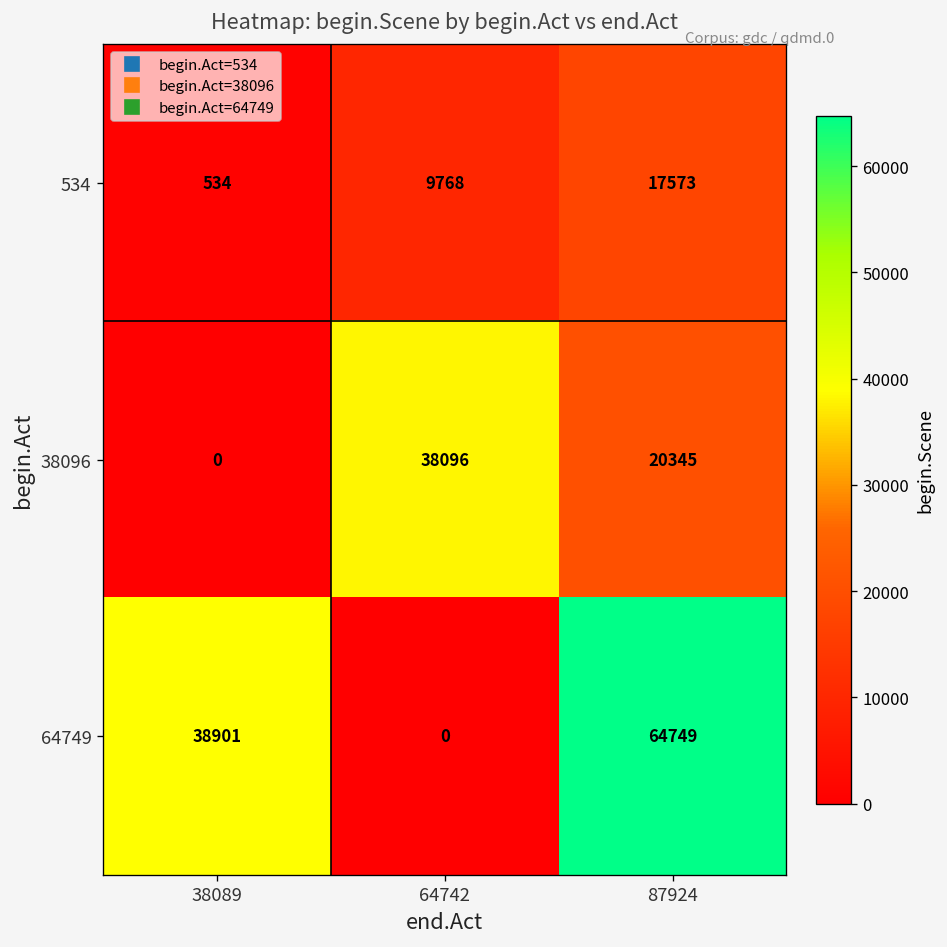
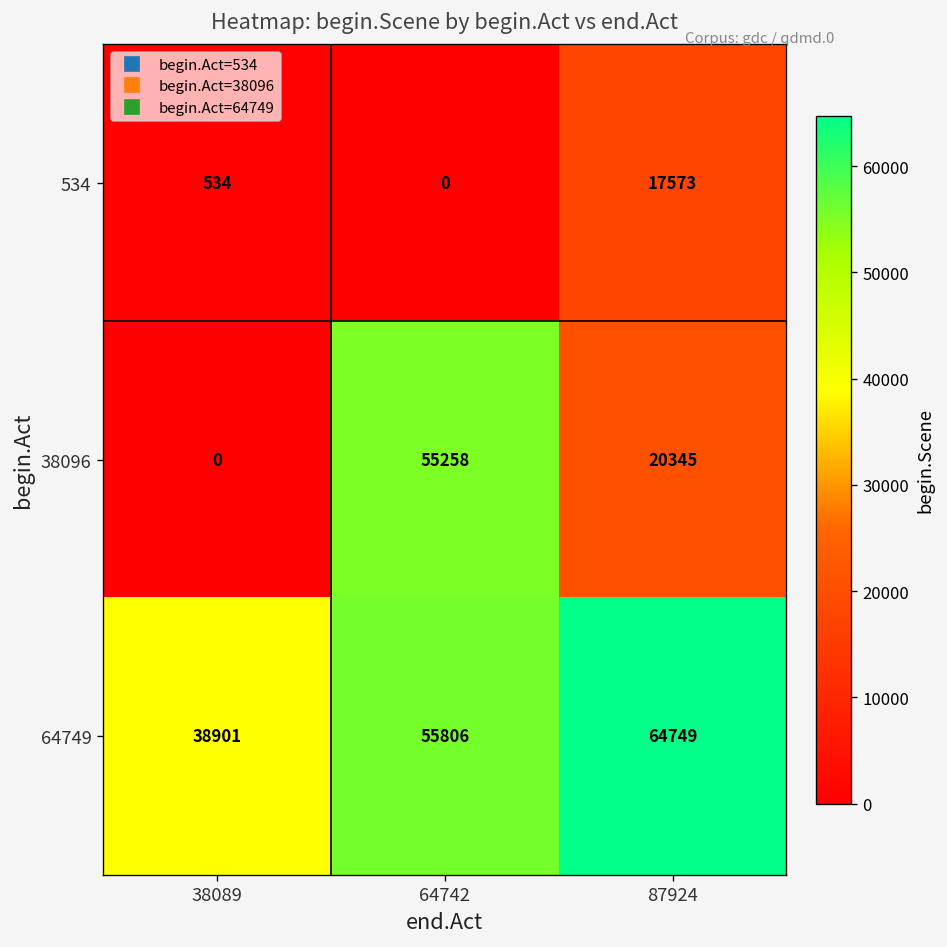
534, 64742: 9768 -> 0
38096, 64742: 38096 -> 55258
64749, 64742: 0 -> 55806
